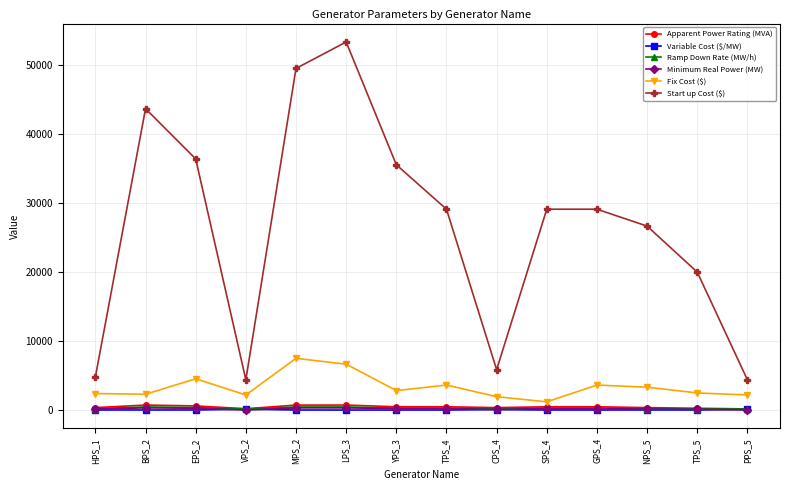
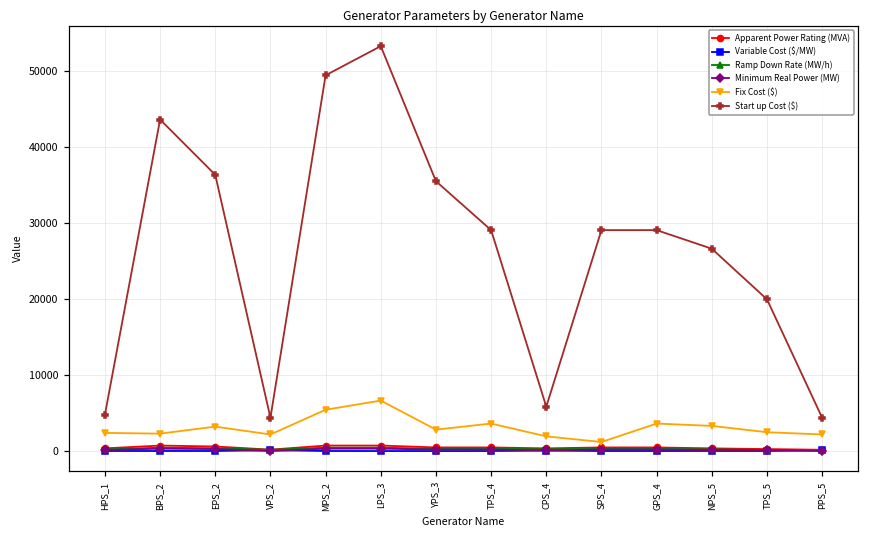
Fix Cost ($), EPS_2: 5000 -> 3000
Fix Cost ($), MPS_2: 8000 -> 5000
